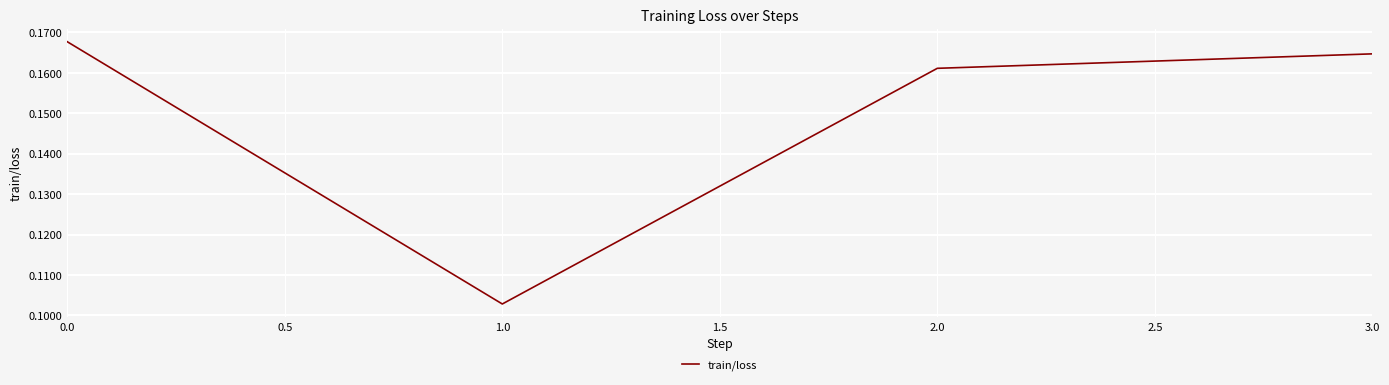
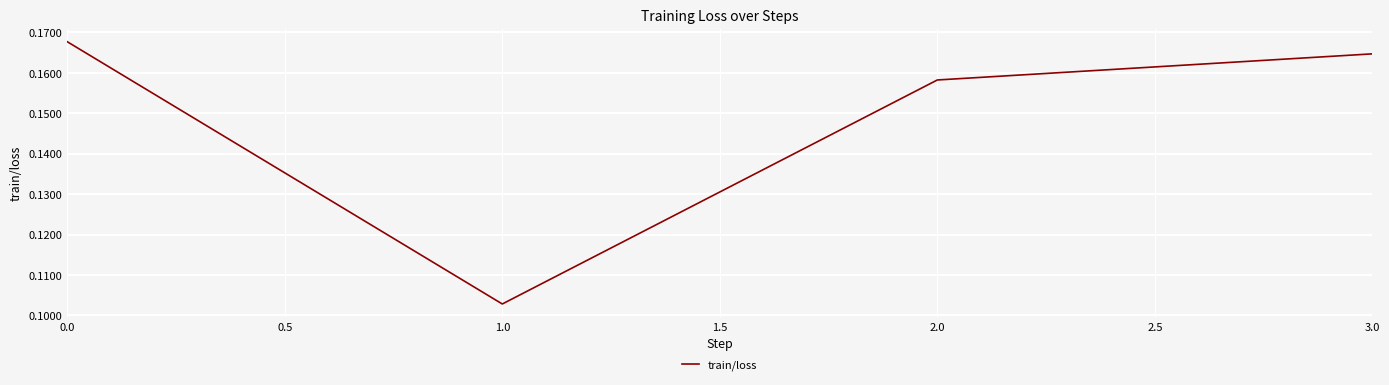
2.0: 0.161 -> 0.158
